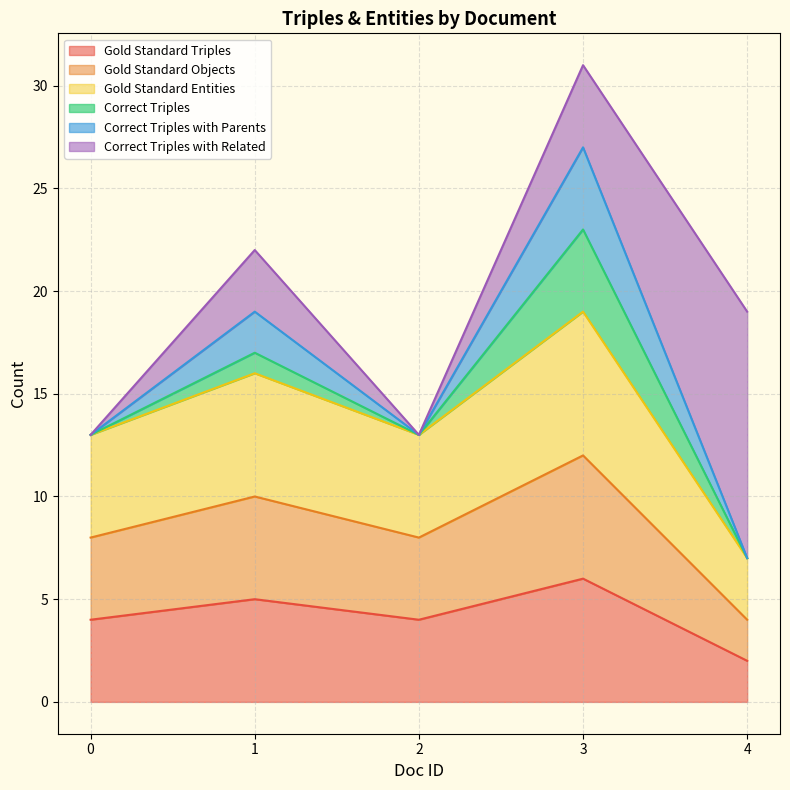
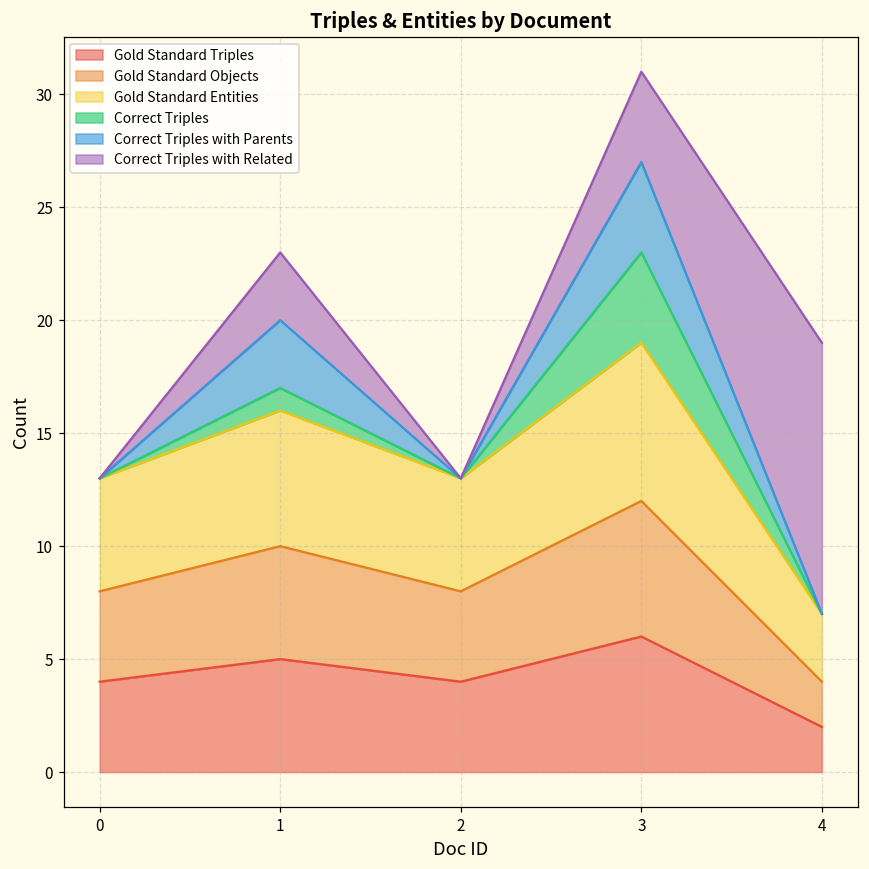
Correct Triples with Parents, 1: 2 -> 3
